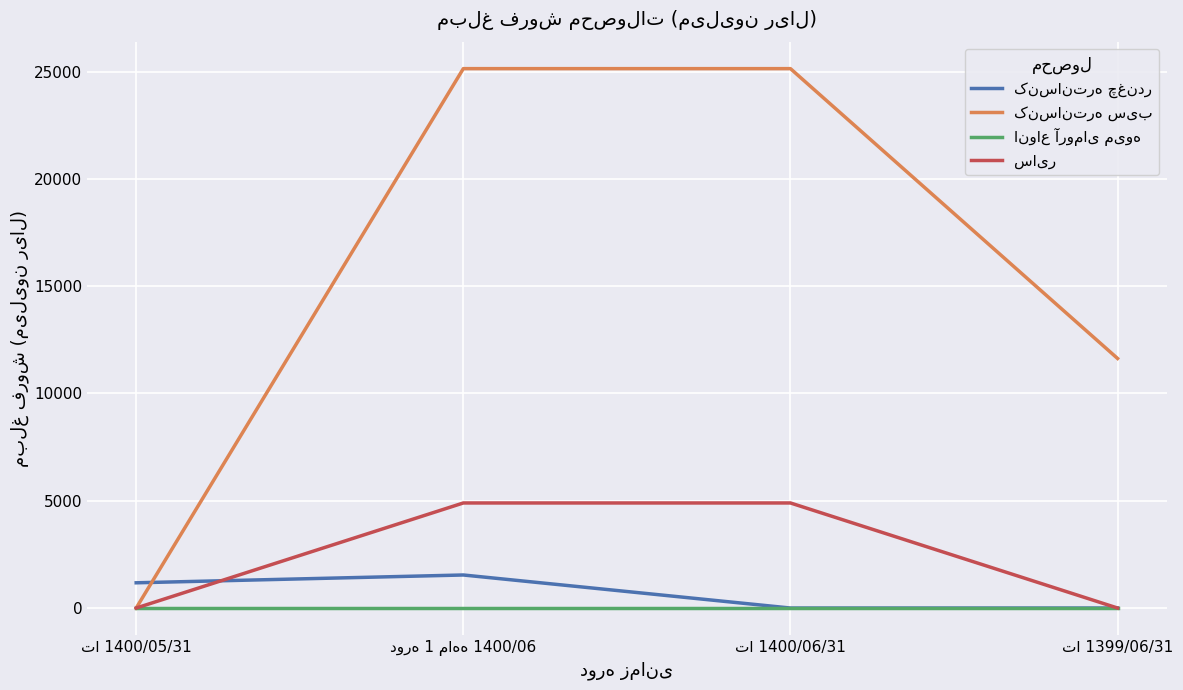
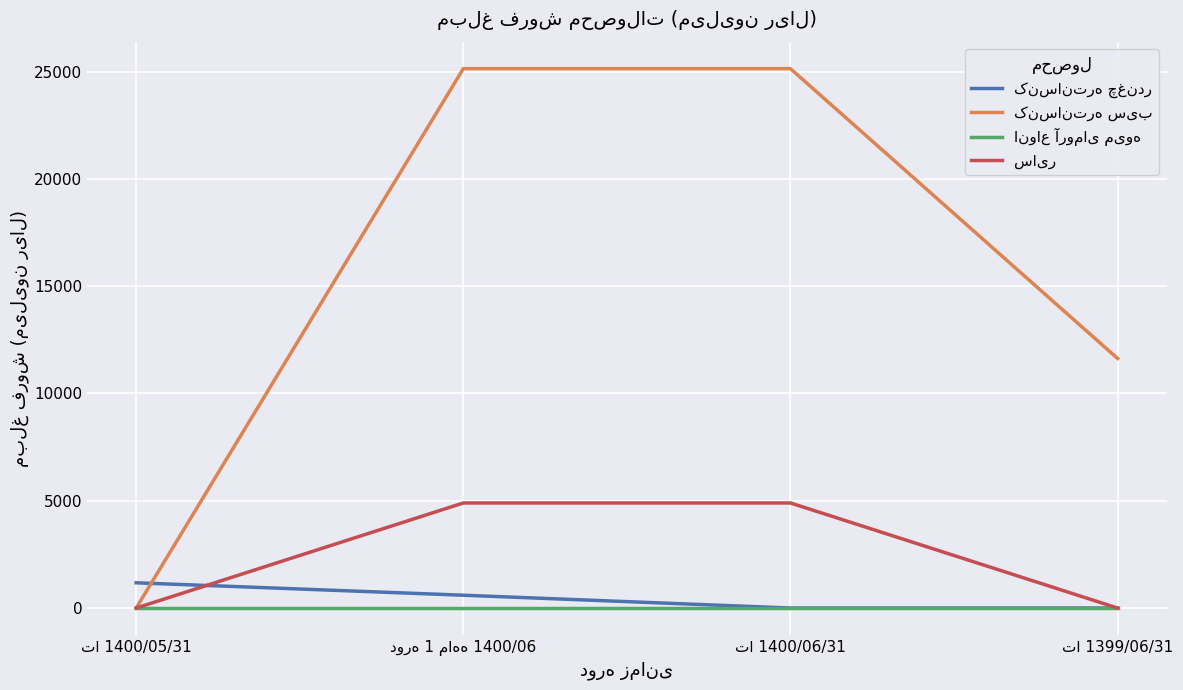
کنسانتره چغندر, دوره 1 ماهه 1400/06: 1500 -> 600
